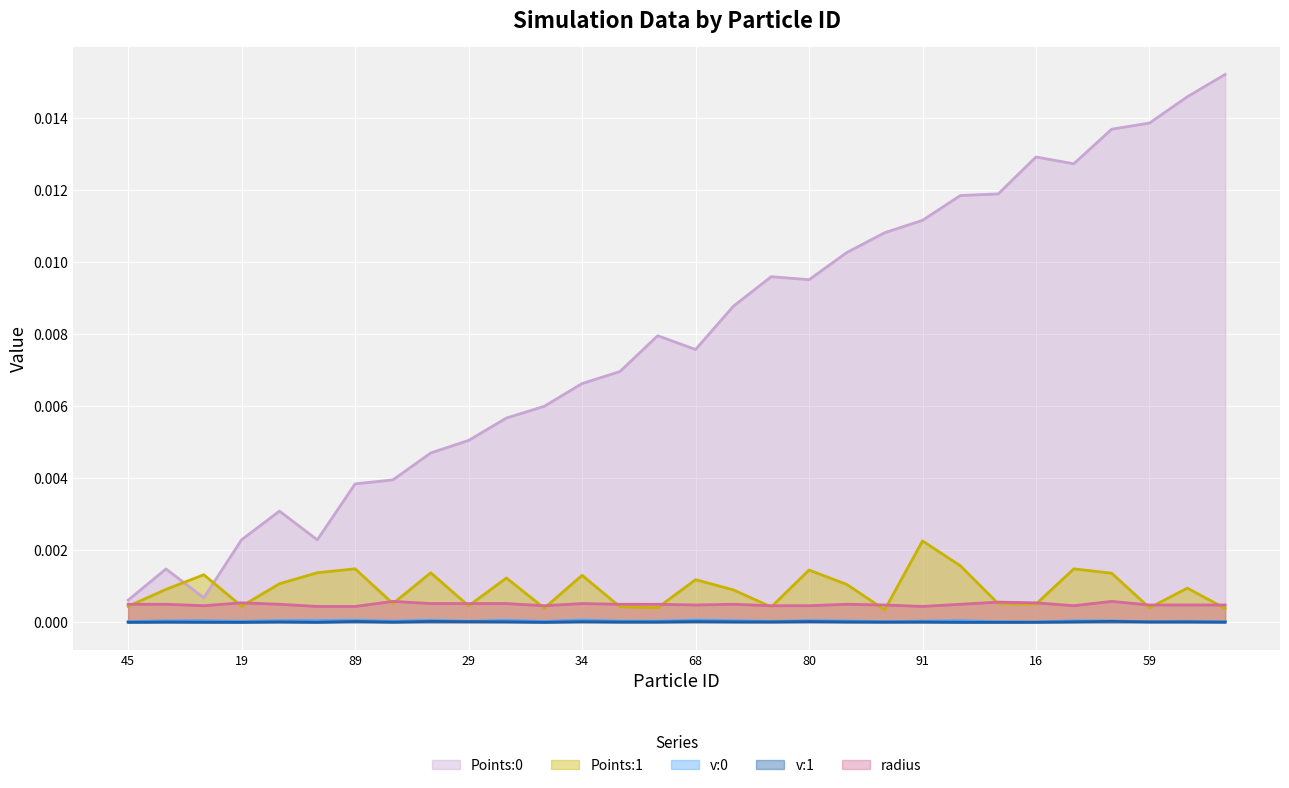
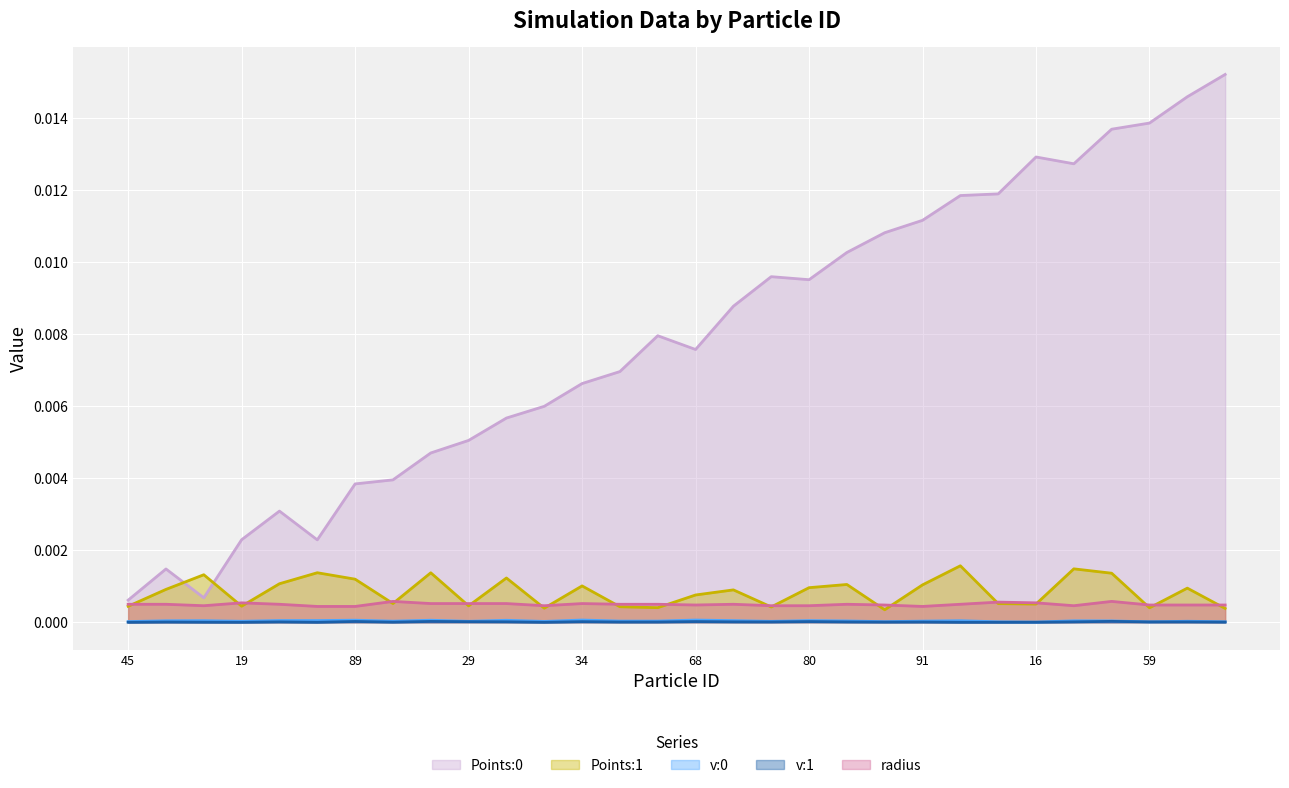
Points:1, 89: 0.0015 -> 0.0012
Points:1, 34: 0.0013 -> 0.0010
Points:1, 68: 0.0012 -> 0.0008
Points:1, 80: 0.0015 -> 0.0010
Points:1, 91: 0.0023 -> 0.0010
